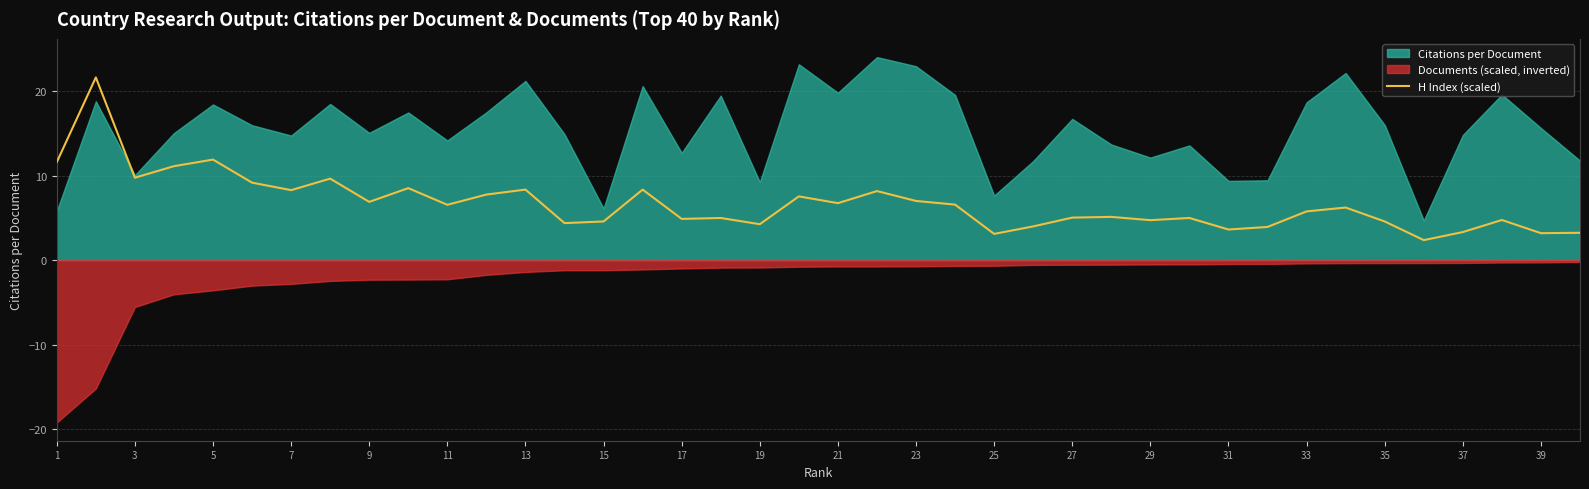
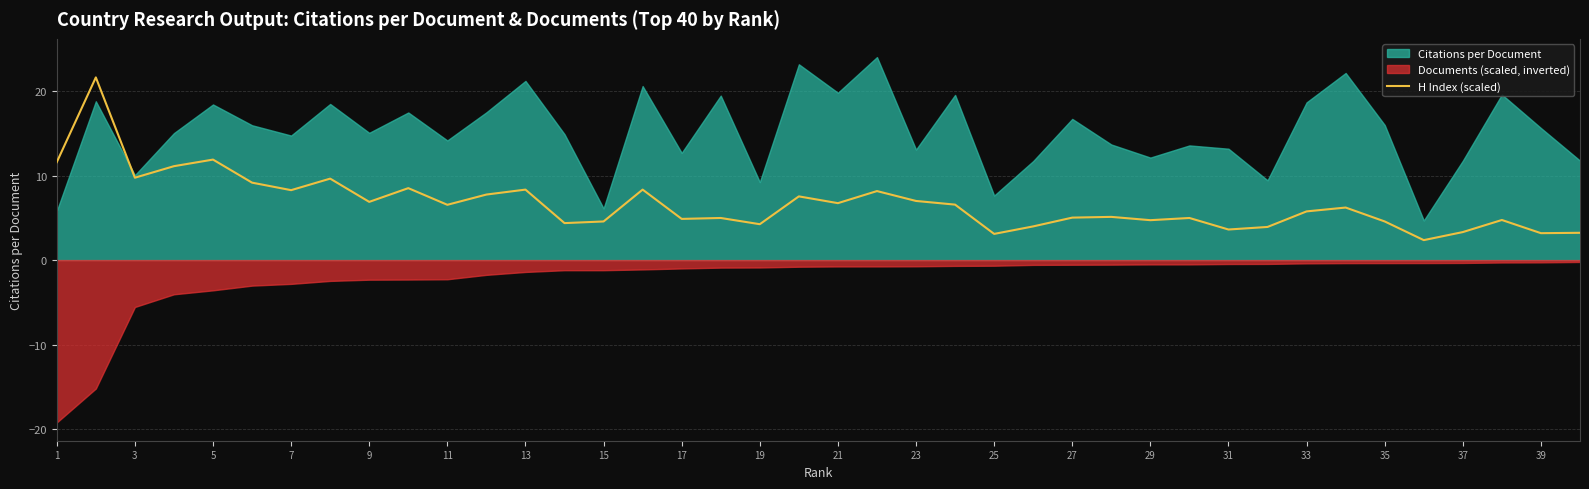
Citations per Document, 23: 23 -> 13
Citations per Document, 31: 9 -> 13
Citations per Document, 37: 15 -> 12
